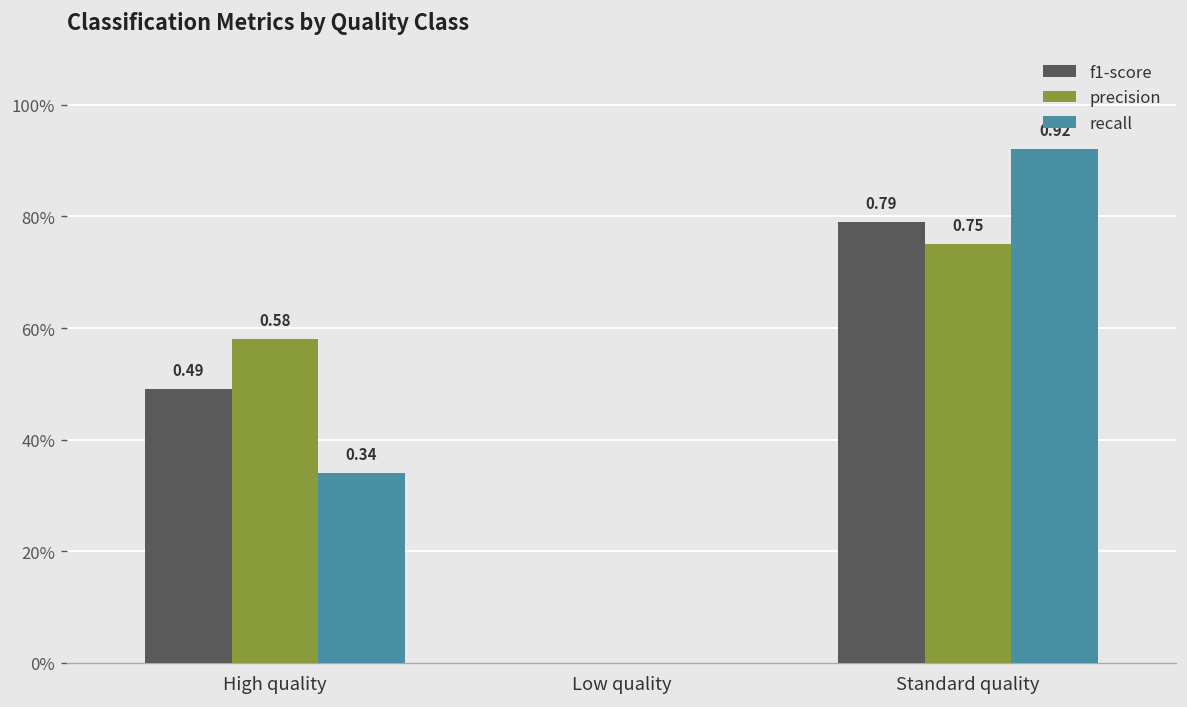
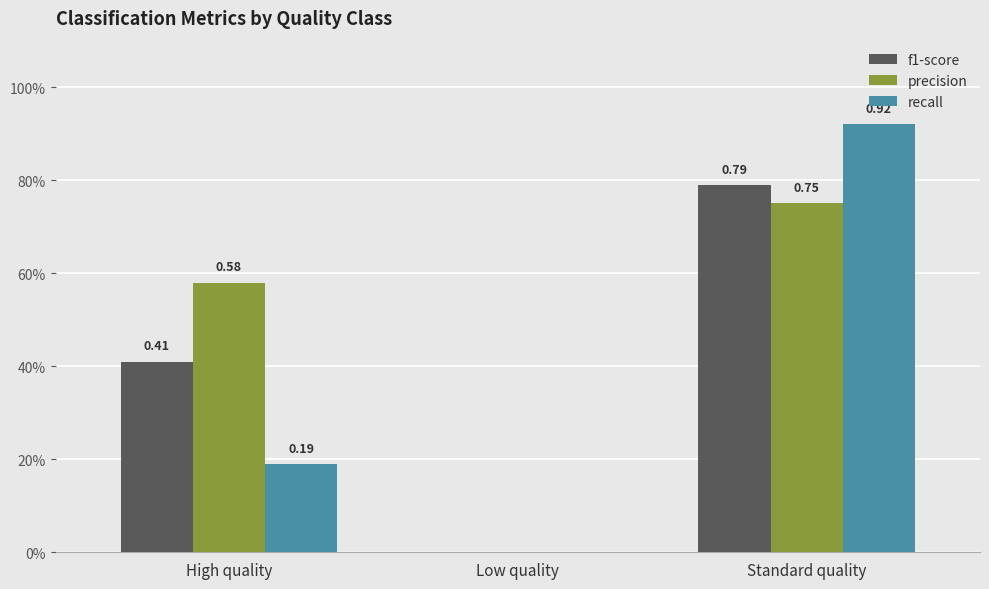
f1-score, High quality: 0.49 -> 0.41
recall, High quality: 0.34 -> 0.19
